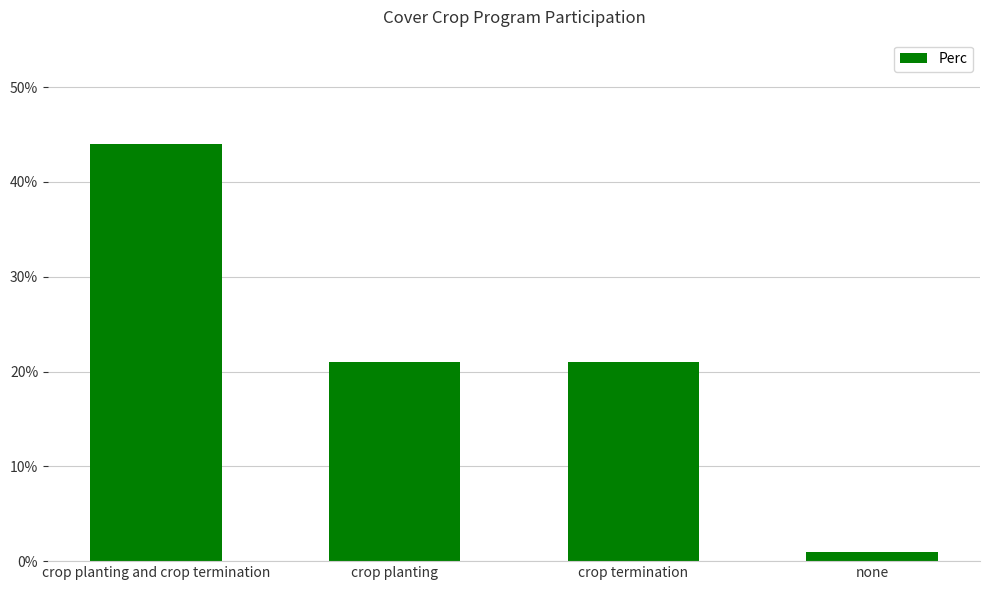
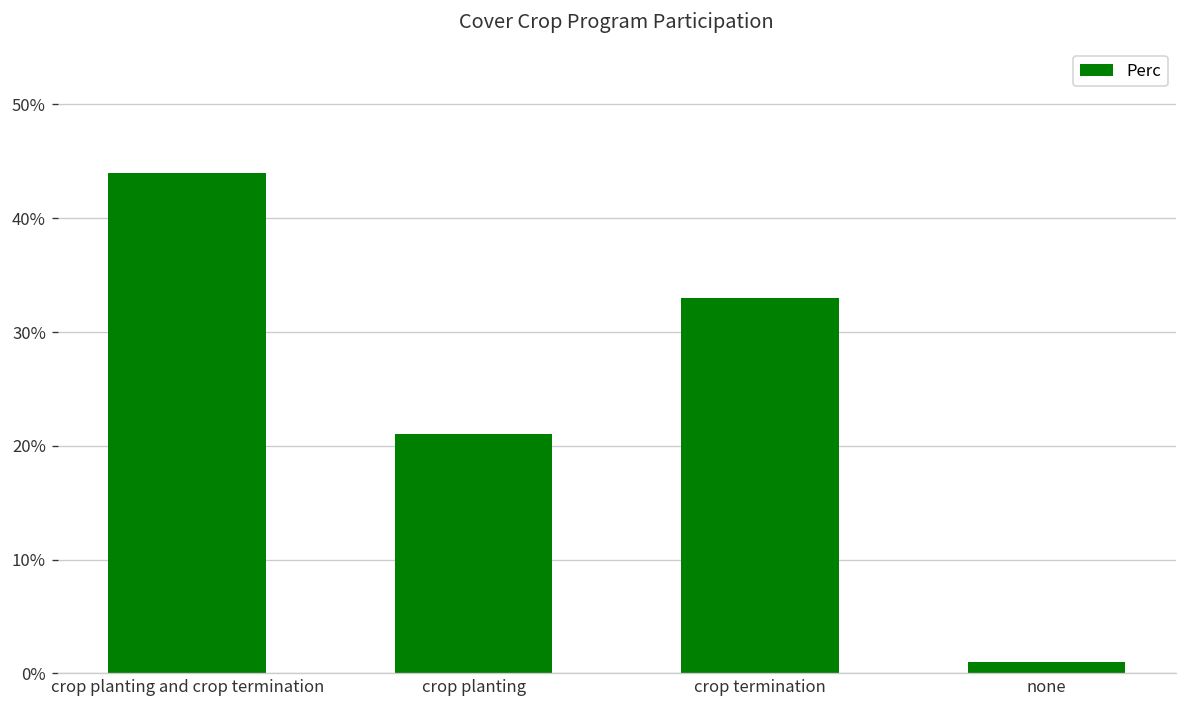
crop termination: 21% -> 33%
